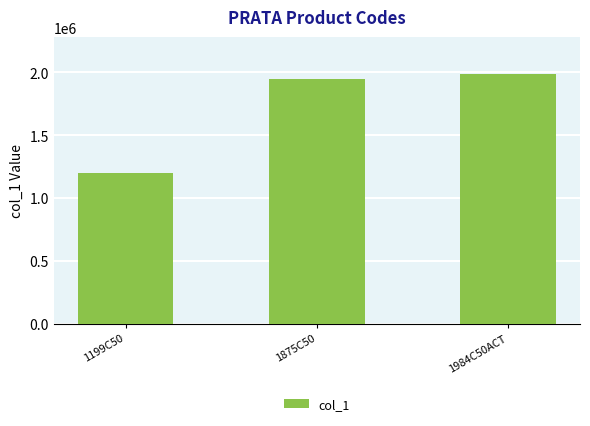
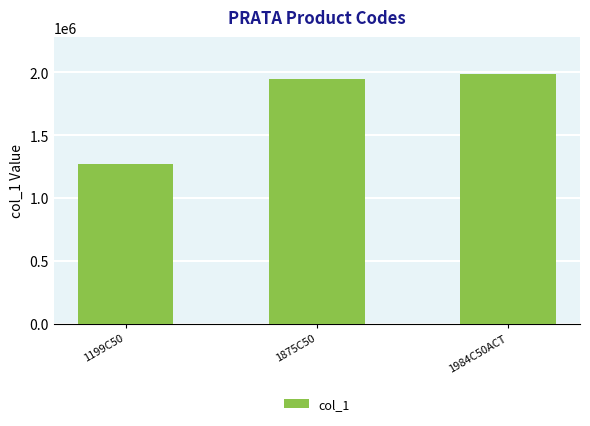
1199C50: 1200000 -> 1270000
